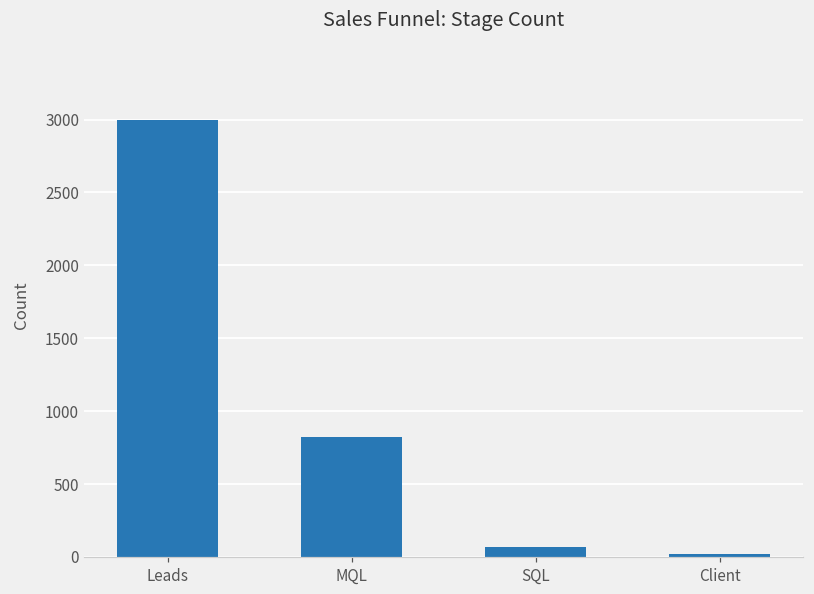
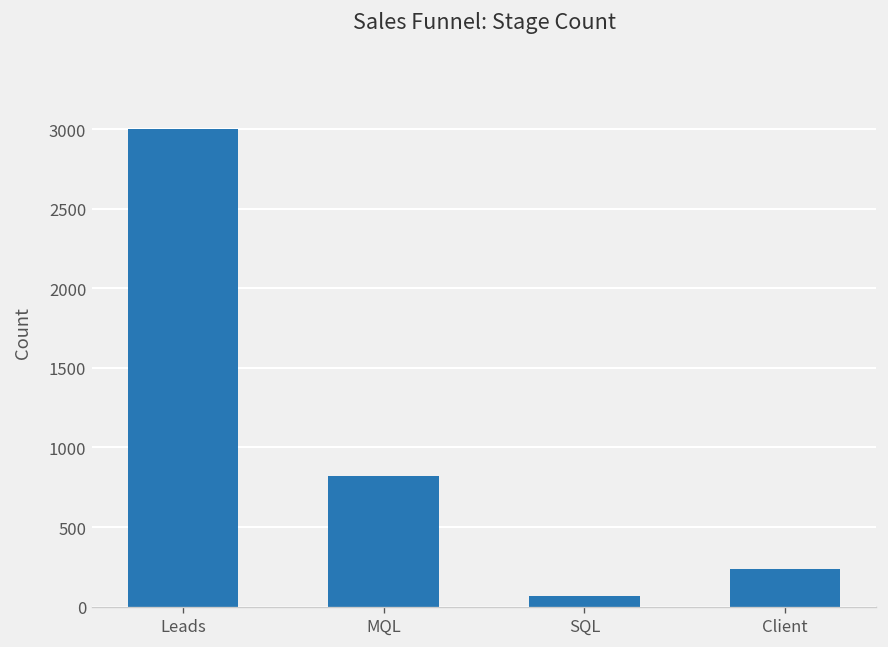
Client: 20 -> 230
